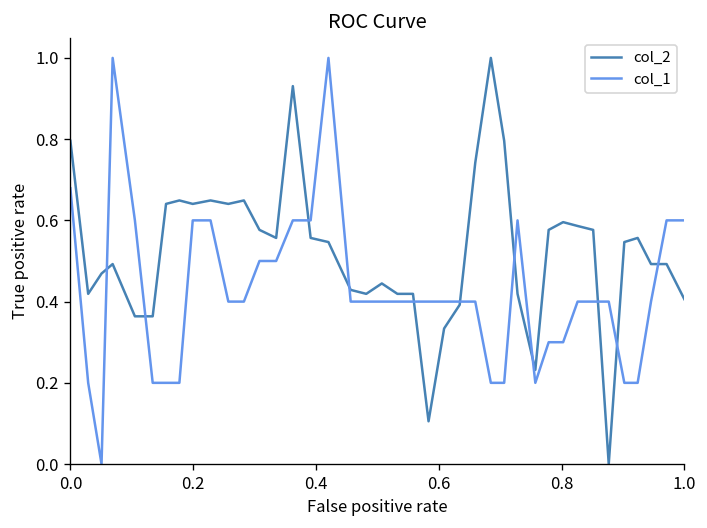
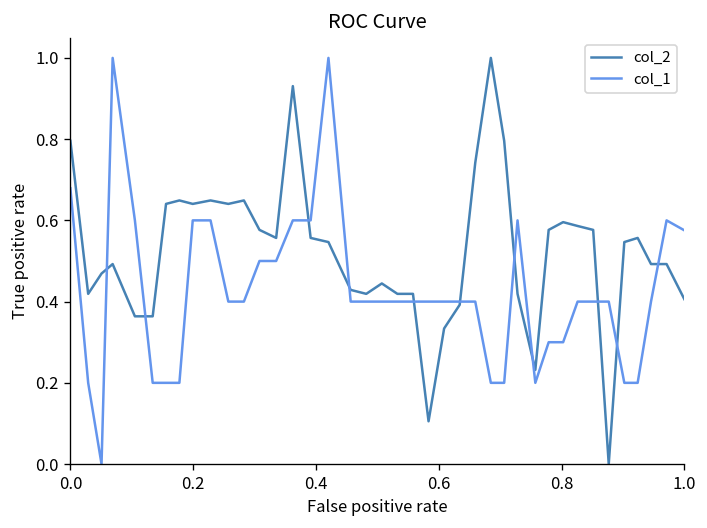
col_1, 1.0: 0.60 -> 0.58
